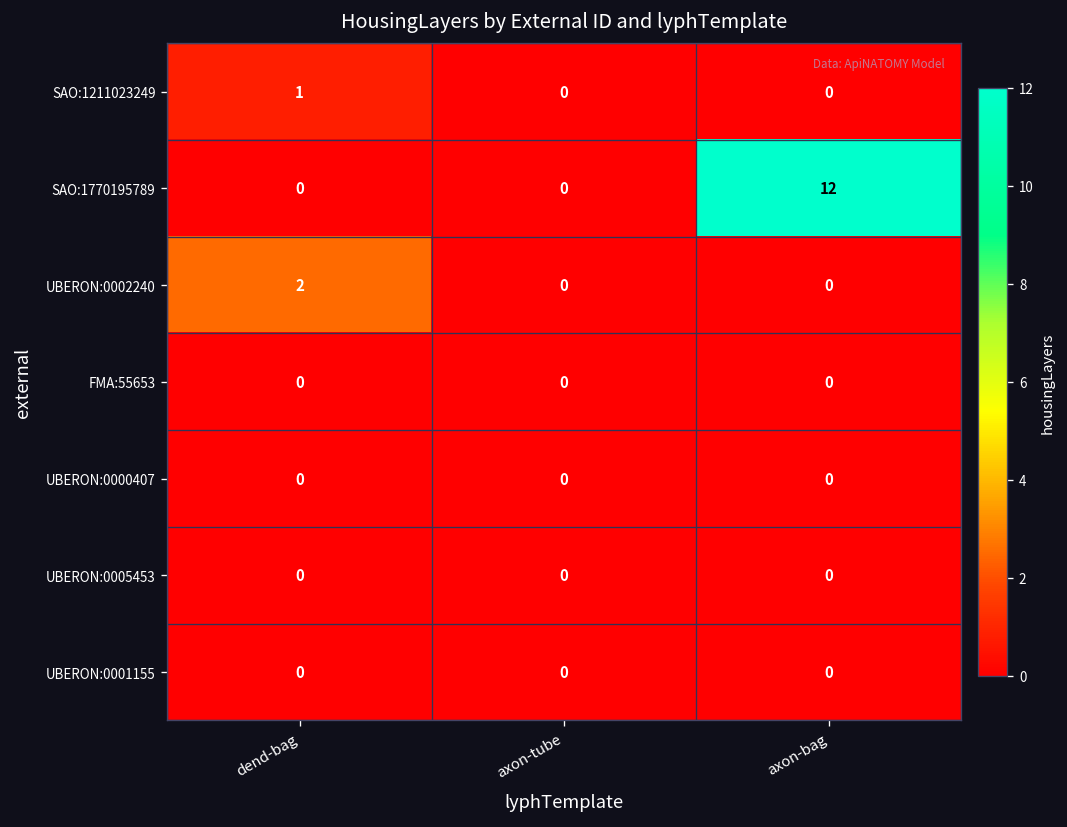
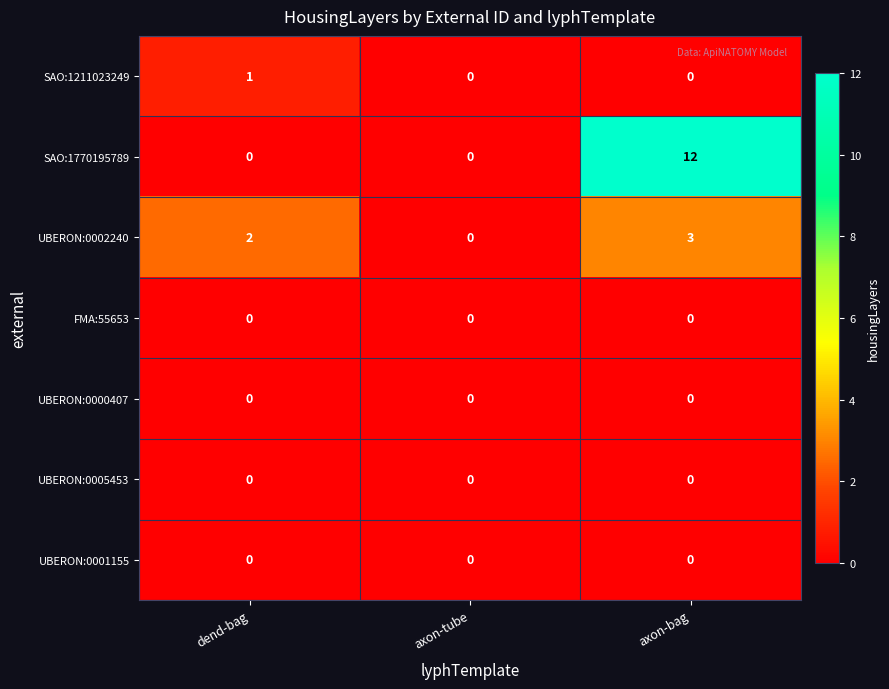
UBERON:0002240, axon-bag: 0 -> 3
